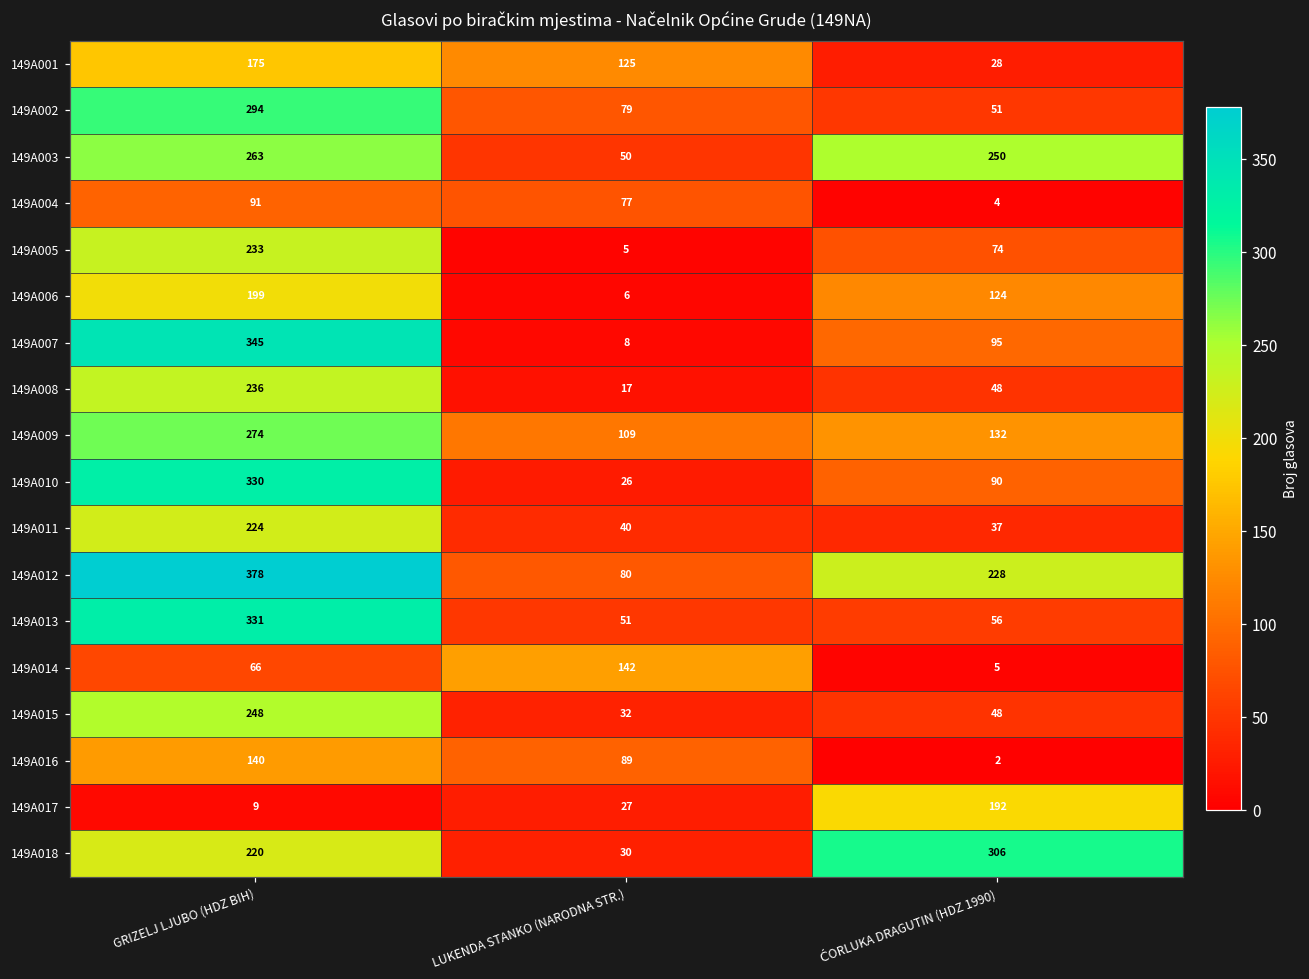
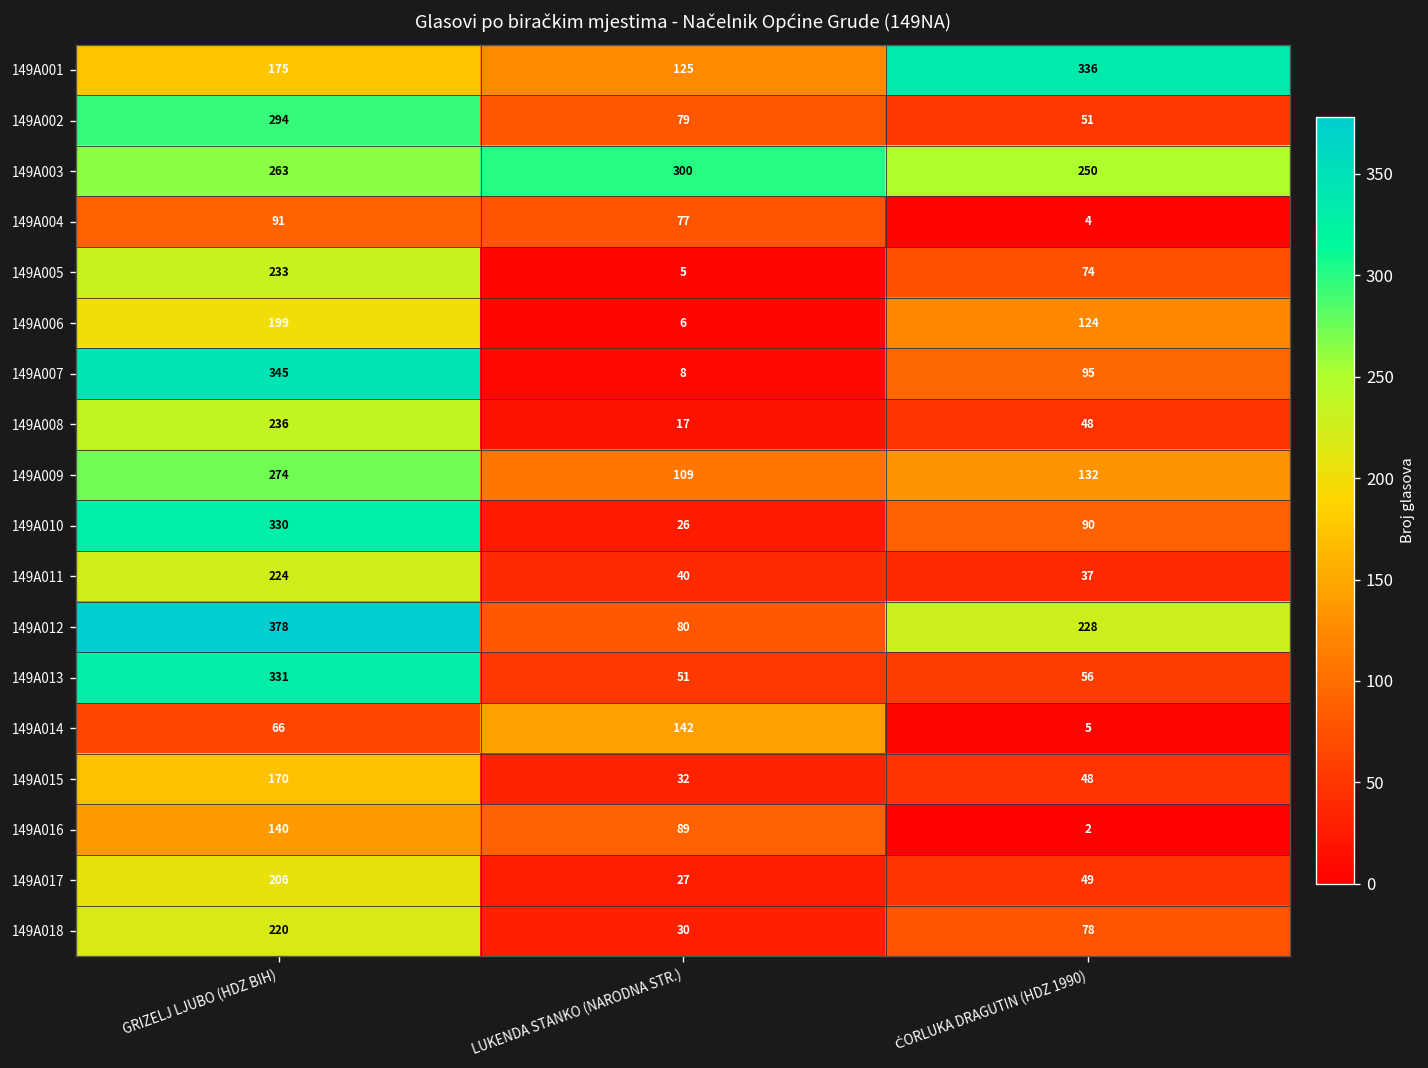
149A001, ĆORLUKA DRAGUTIN (HDZ 1990): 28 -> 336
149A003, LUKENDA STANKO (NARODNA STR.): 50 -> 300
149A015, GRIZELJ LJUBO (HDZ BIH): 248 -> 170
149A017, GRIZELJ LJUBO (HDZ BIH): 9 -> 206
149A017, ĆORLUKA DRAGUTIN (HDZ 1990): 192 -> 49
149A018, ĆORLUKA DRAGUTIN (HDZ 1990): 306 -> 78
